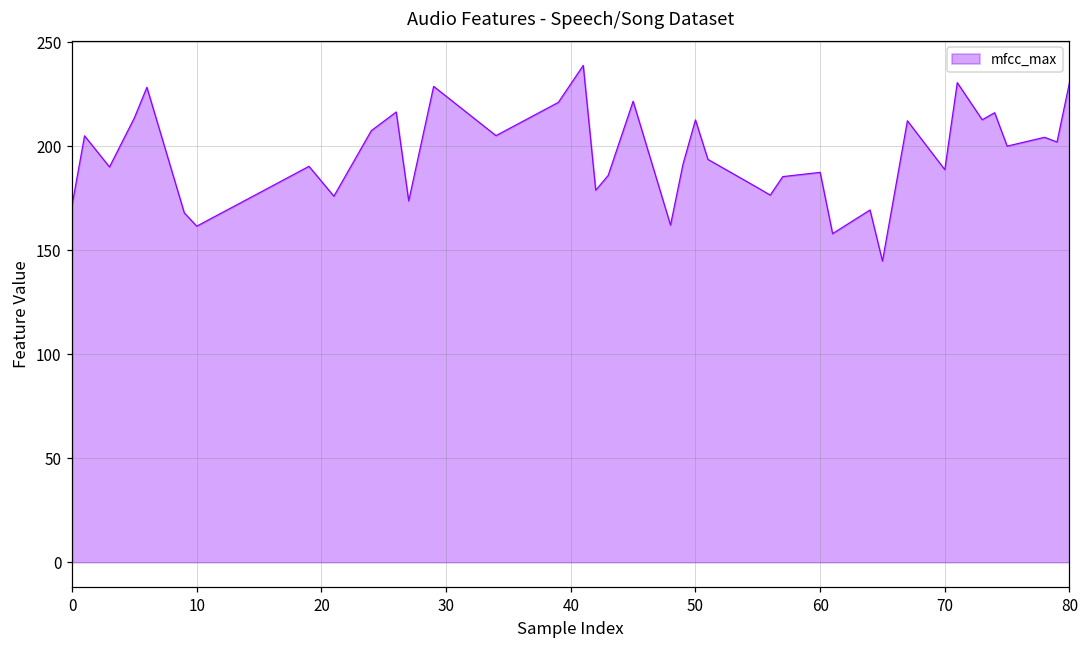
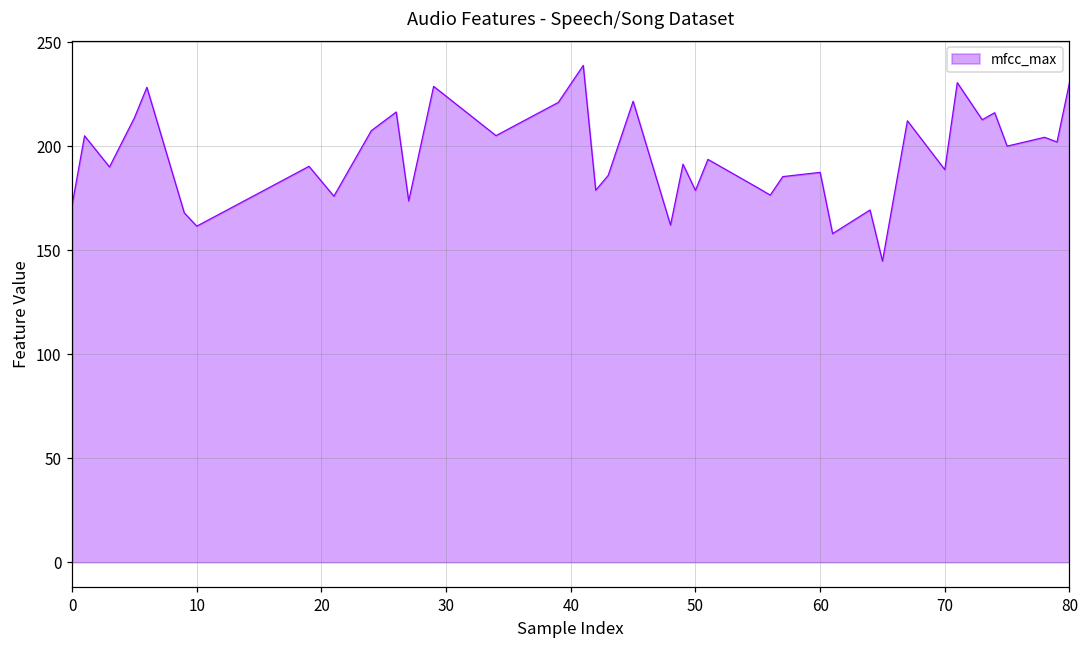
50: 213 -> 179
